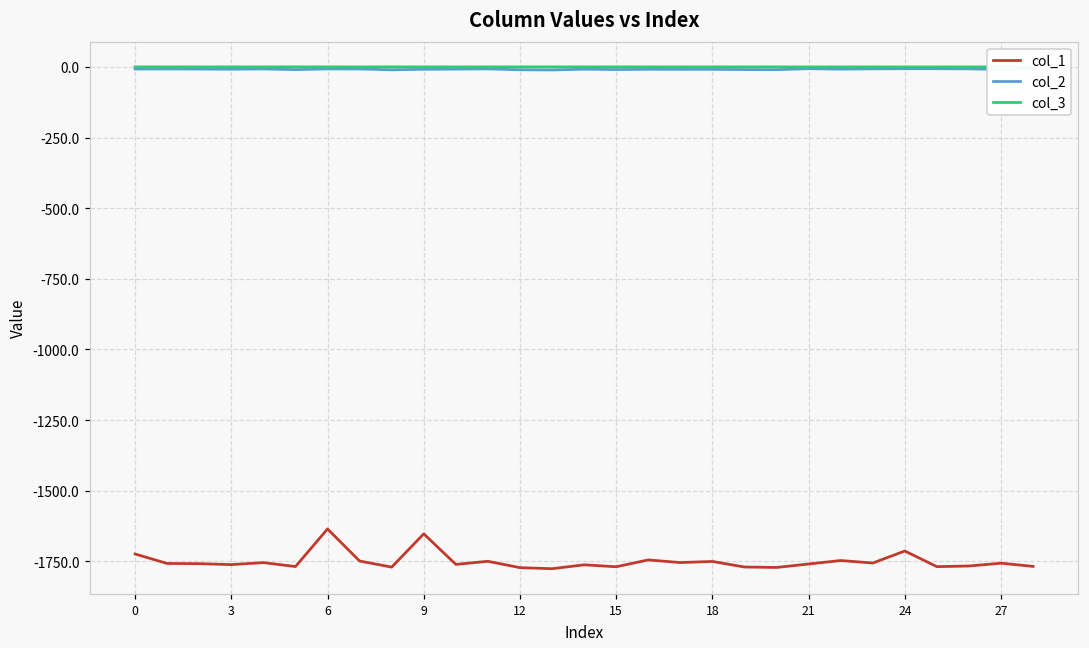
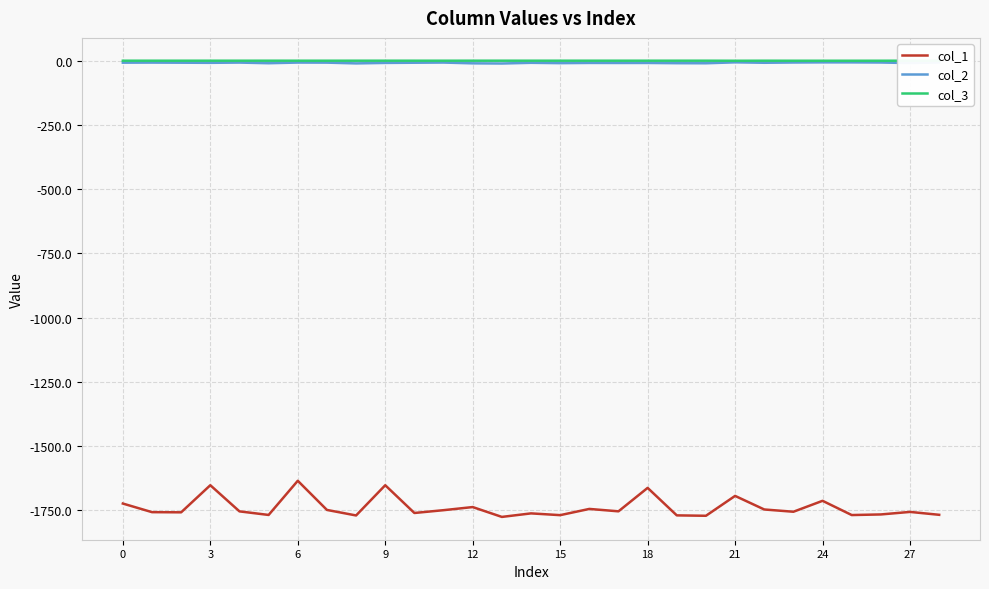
col_1, 3: -1760 -> -1650
col_1, 12: -1770 -> -1740
col_1, 18: -1750 -> -1660
col_1, 21: -1760 -> -1690
